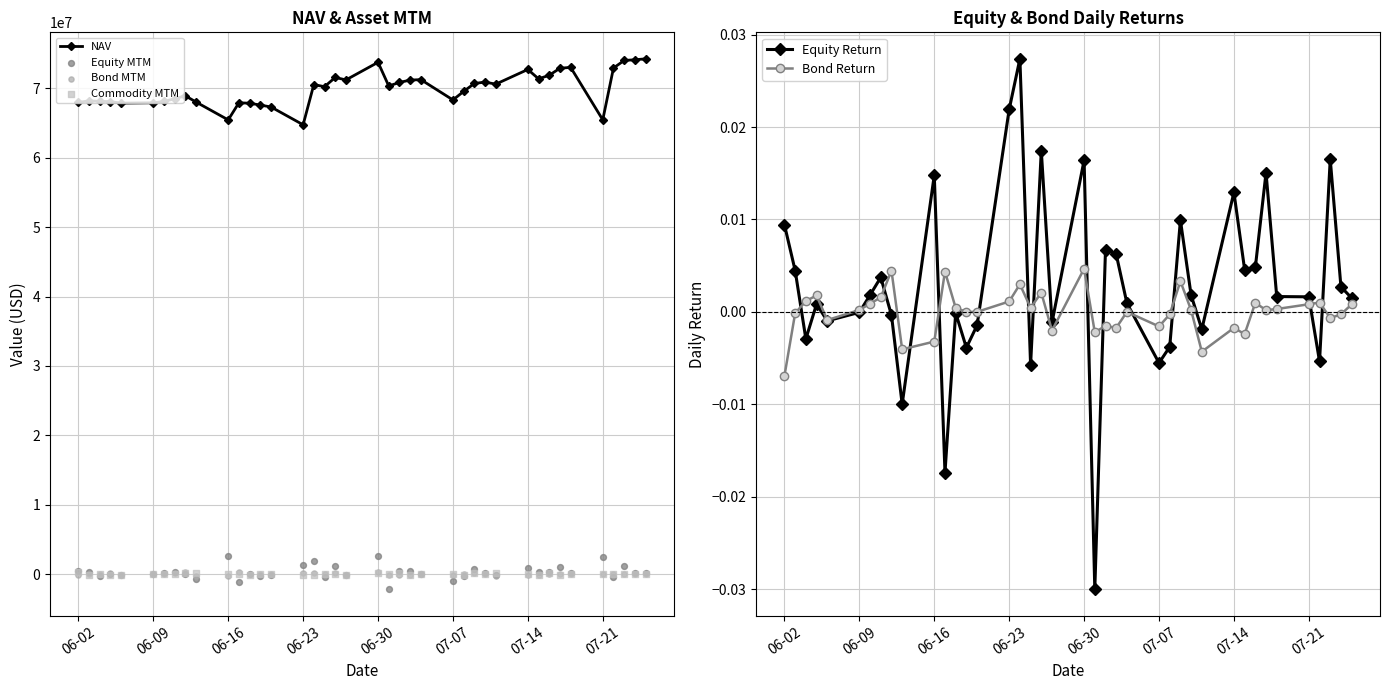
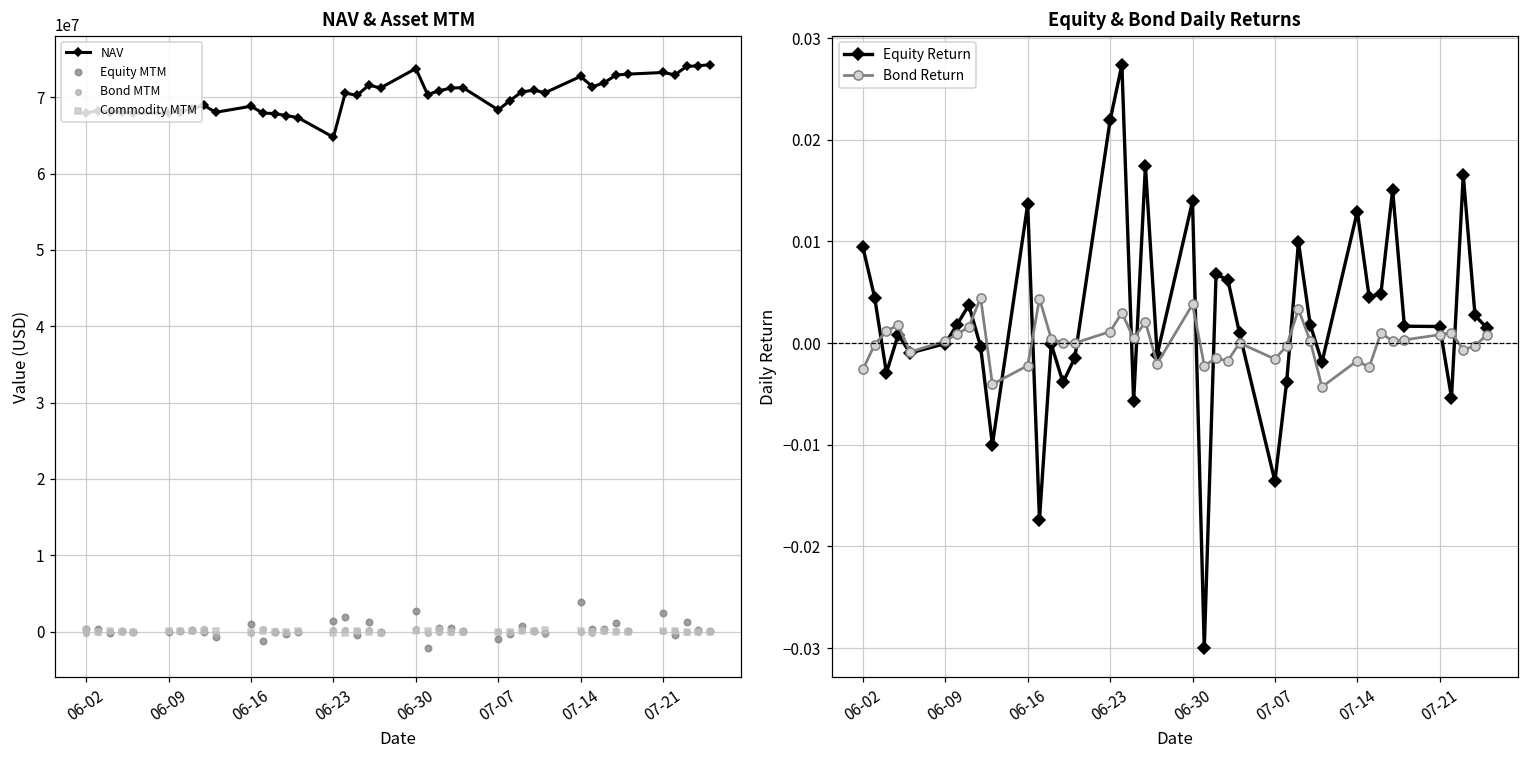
NAV & Asset MTM, NAV, 06-16: 65000000 -> 69000000
NAV & Asset MTM, Equity MTM, 06-16: 3000000 -> 1000000
NAV & Asset MTM, Equity MTM, 07-14: 1000000 -> 4000000
NAV & Asset MTM, NAV, 07-21: 65000000 -> 73000000
Equity & Bond Daily Returns, Bond Return, 06-02: -0.007 -> -0.003
Equity & Bond Daily Returns, Equity Return, 06-16: 0.015 -> 0.014
Equity & Bond Daily Returns, Bond Return, 06-16: -0.003 -> -0.002
Equity & Bond Daily Returns, Equity Return, 06-30: 0.016 -> 0.014
Equity & Bond Daily Returns, Bond Return, 06-30: 0.005 -> 0.004
Equity & Bond Daily Returns, Equity Return, 07-07: -0.006 -> -0.014
